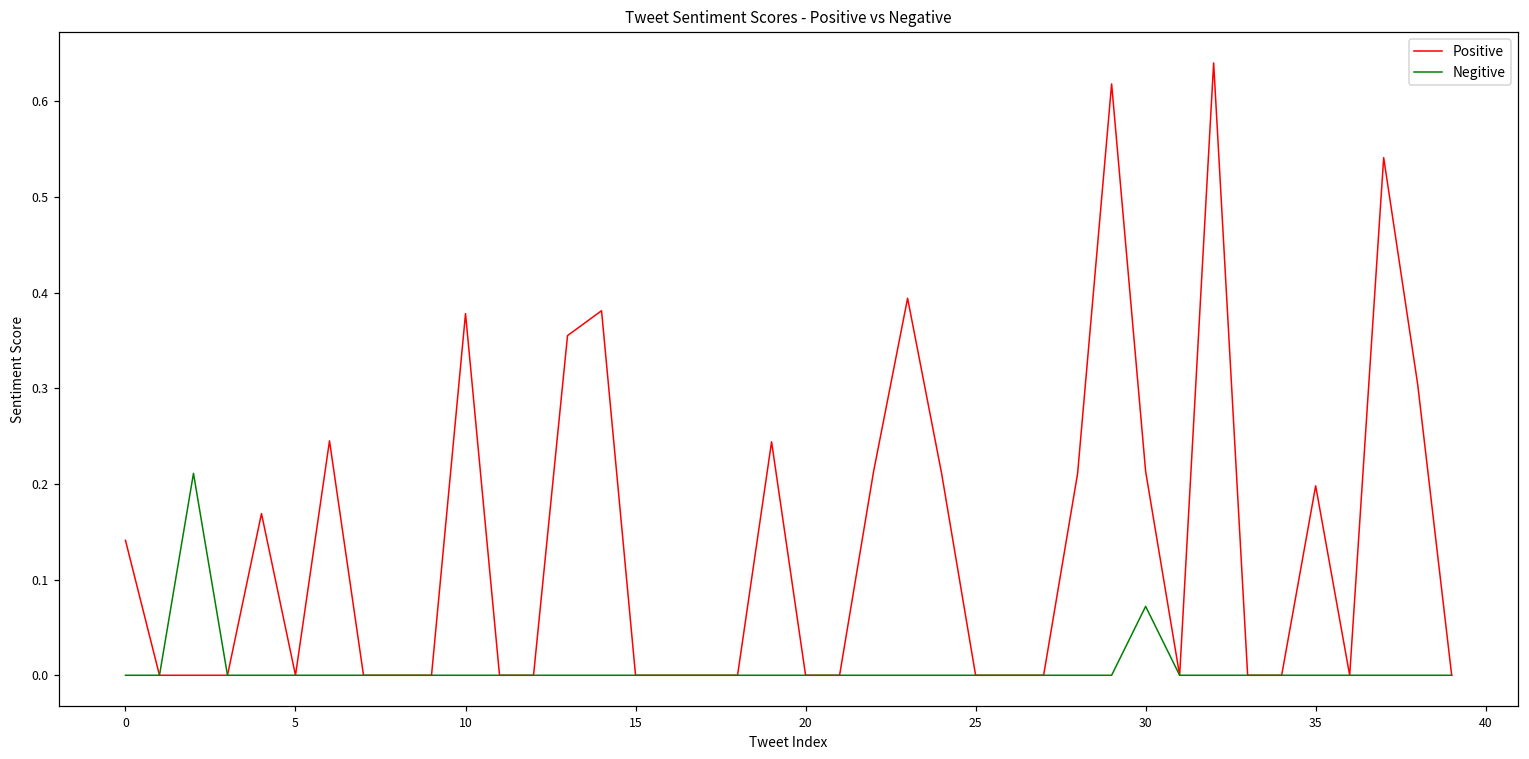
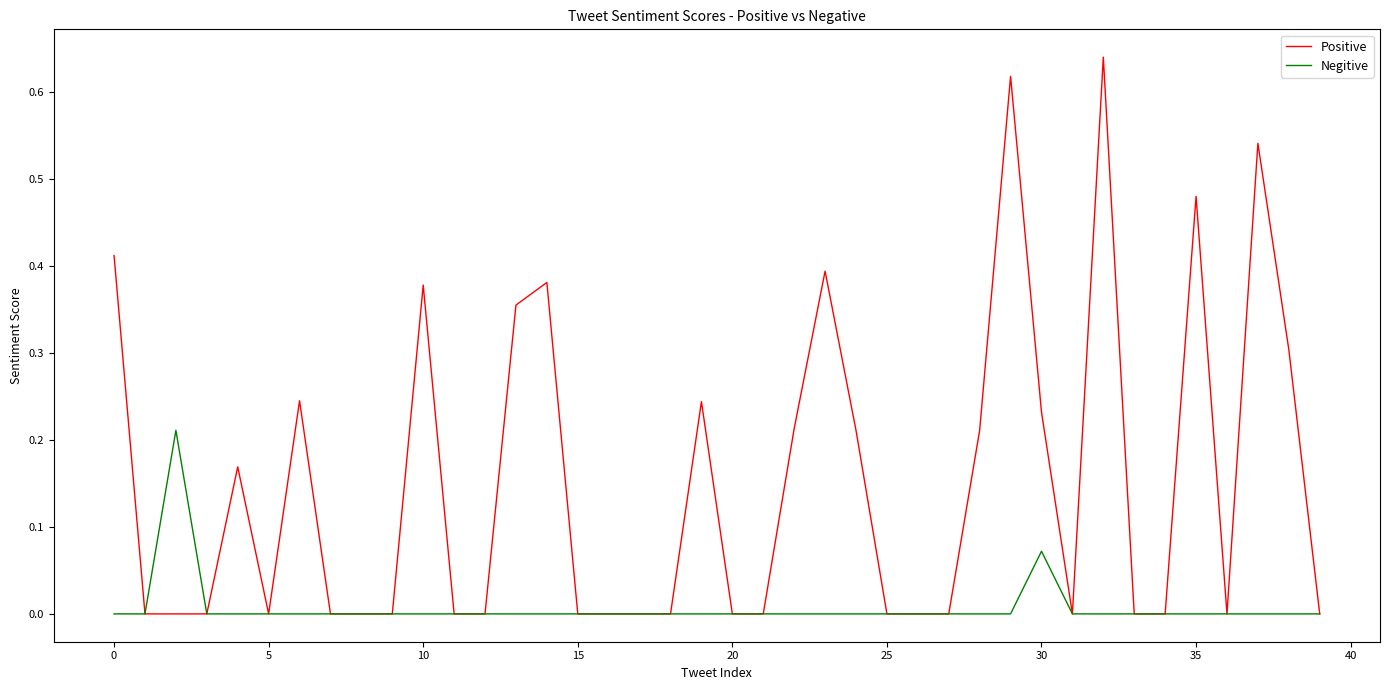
Positive, 0: 0.14 -> 0.41
Positive, 30: 0.21 -> 0.23
Positive, 35: 0.20 -> 0.48
